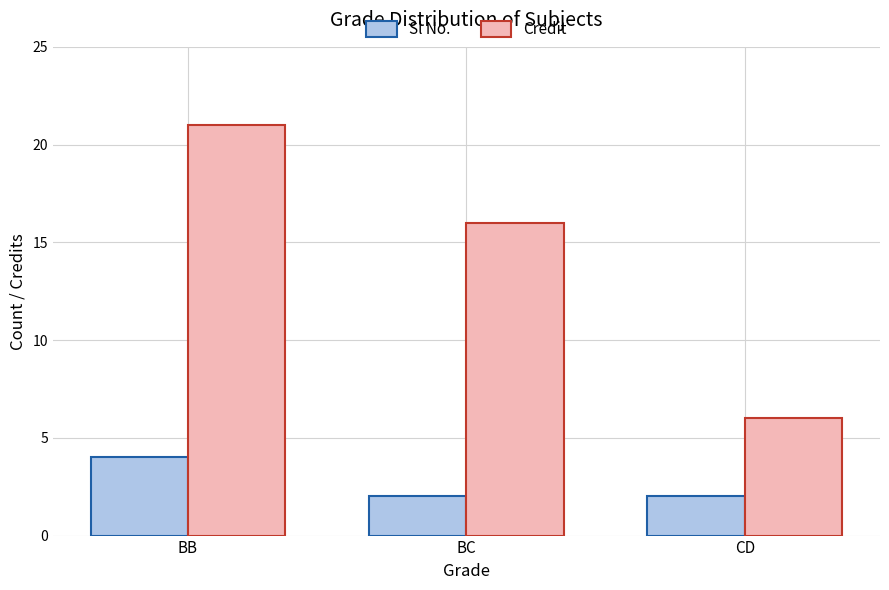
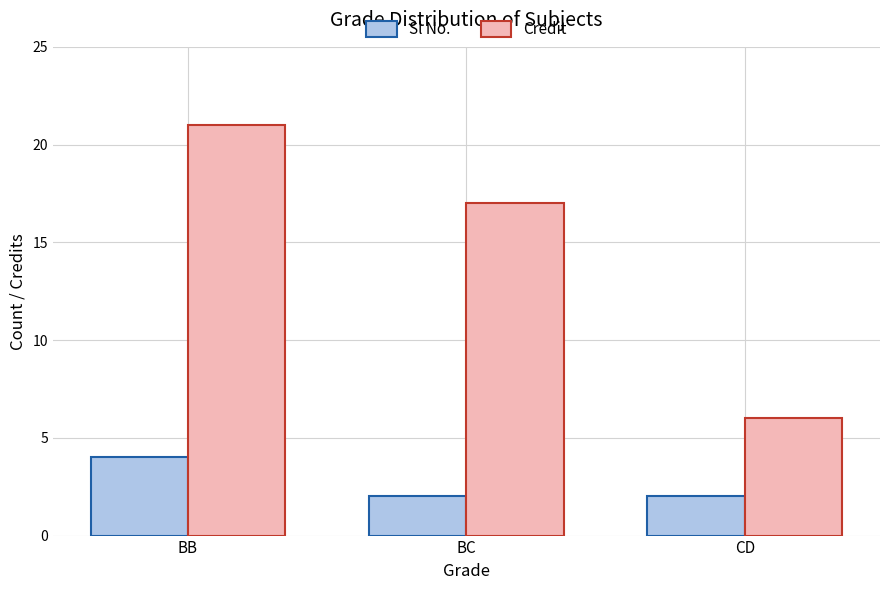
Credit, BC: 16 -> 17
